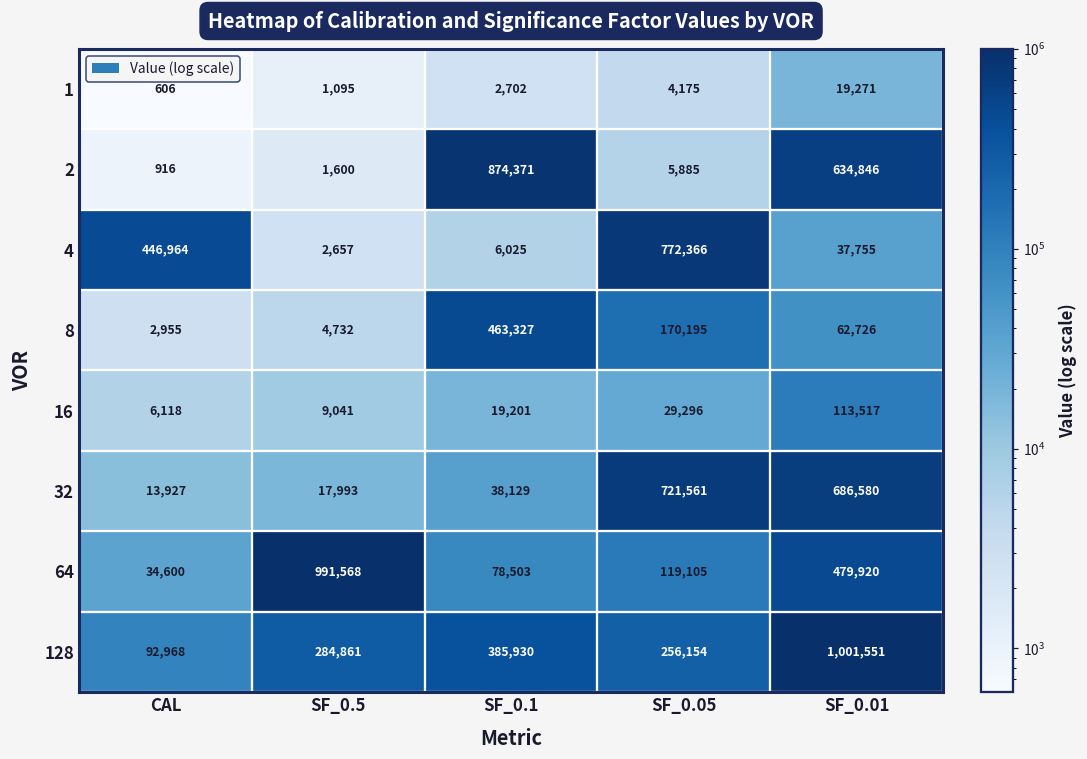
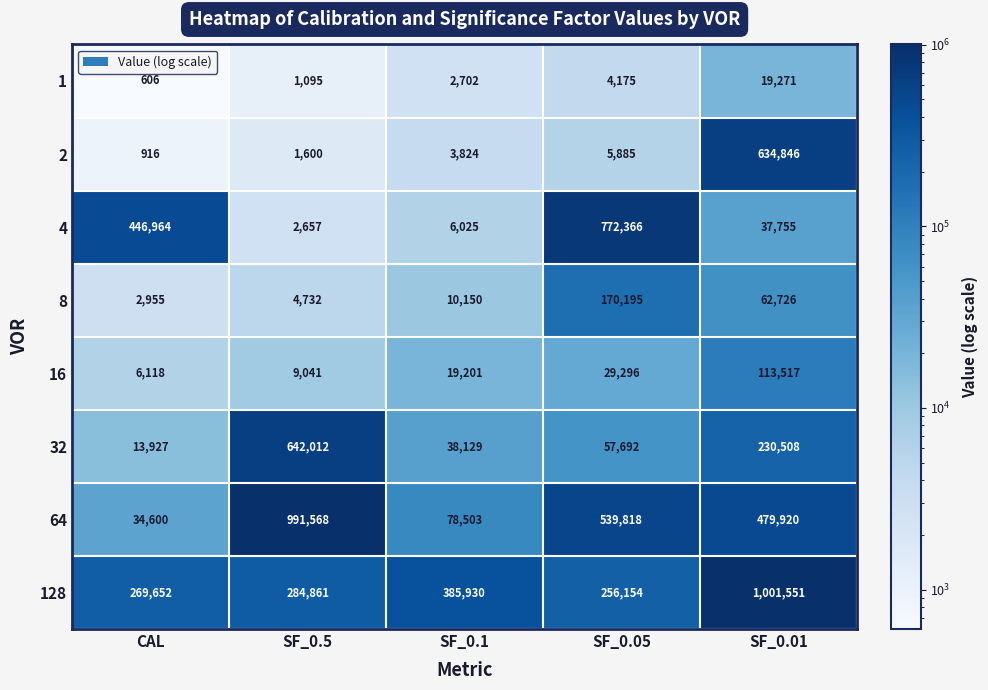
2, SF_0.1: 874,371 -> 3,824
8, SF_0.1: 463,327 -> 10,150
32, SF_0.5: 17,993 -> 642,012
32, SF_0.05: 721,561 -> 57,692
32, SF_0.01: 686,580 -> 230,508
64, SF_0.05: 119,105 -> 539,818
128, CAL: 92,968 -> 269,652
